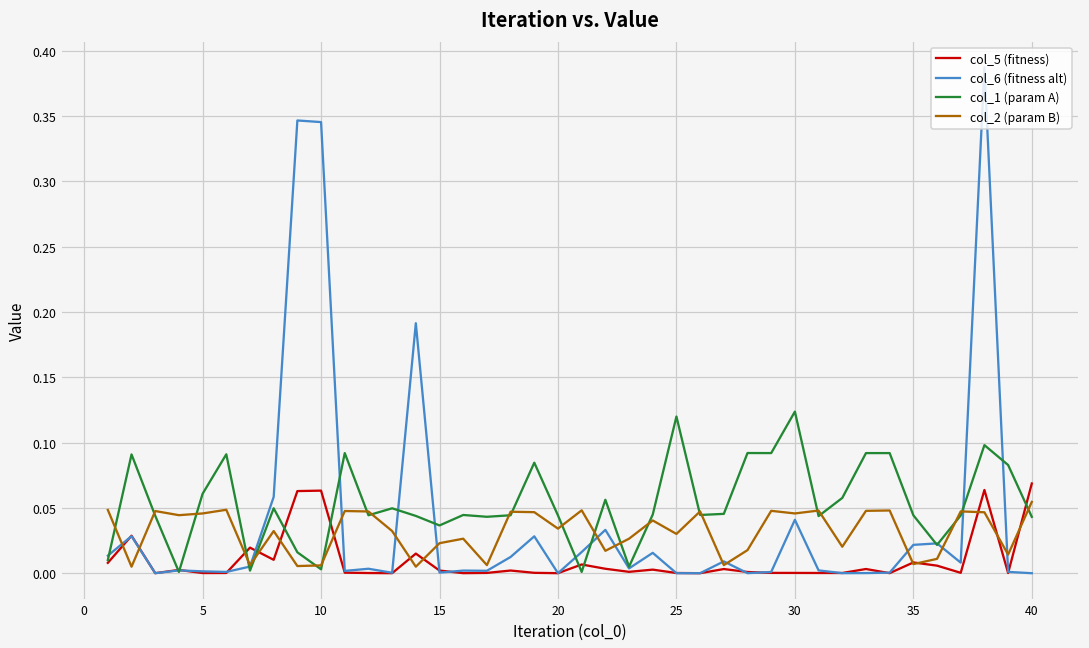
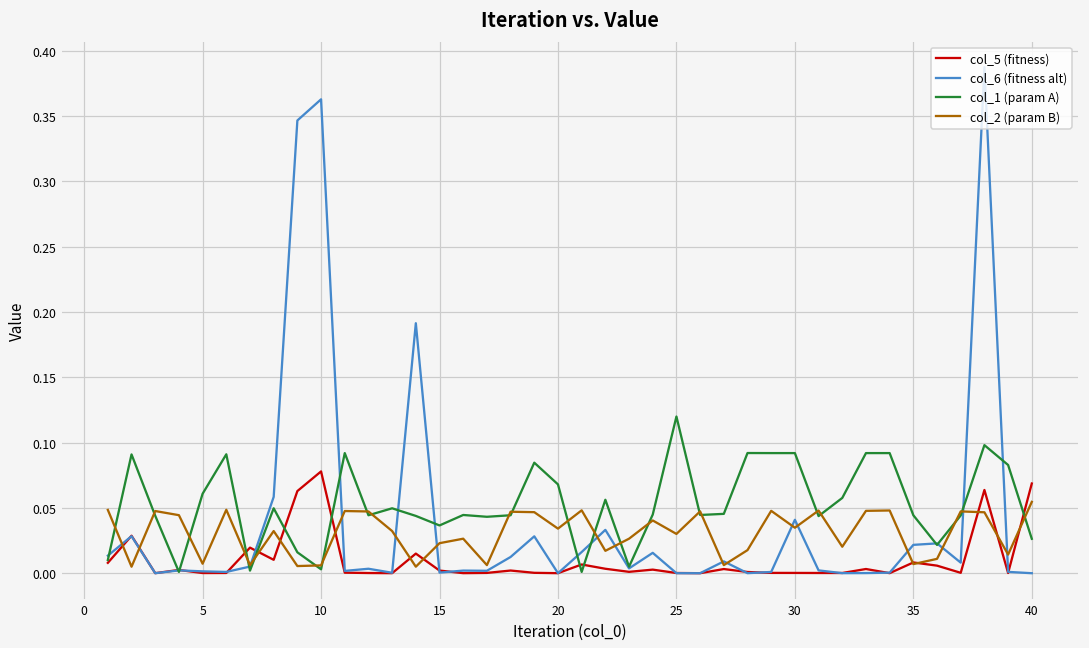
col_2 (param B), 5: 0.046 -> 0.007
col_5 (fitness), 10: 0.063 -> 0.078
col_6 (fitness alt), 10: 0.345 -> 0.363
col_1 (param A), 20: 0.044 -> 0.068
col_1 (param A), 30: 0.124 -> 0.092
col_2 (param B), 30: 0.046 -> 0.035
col_1 (param A), 40: 0.043 -> 0.026
